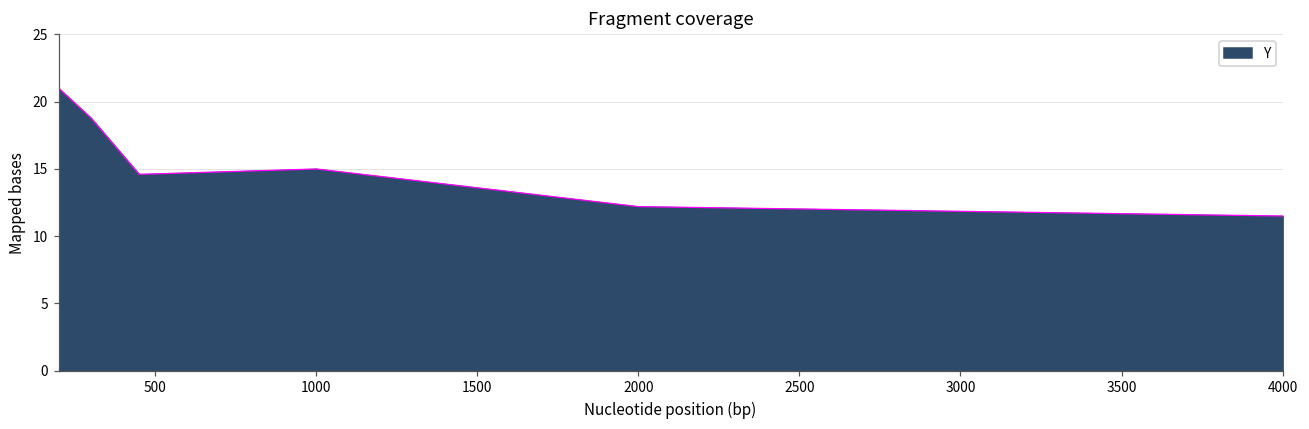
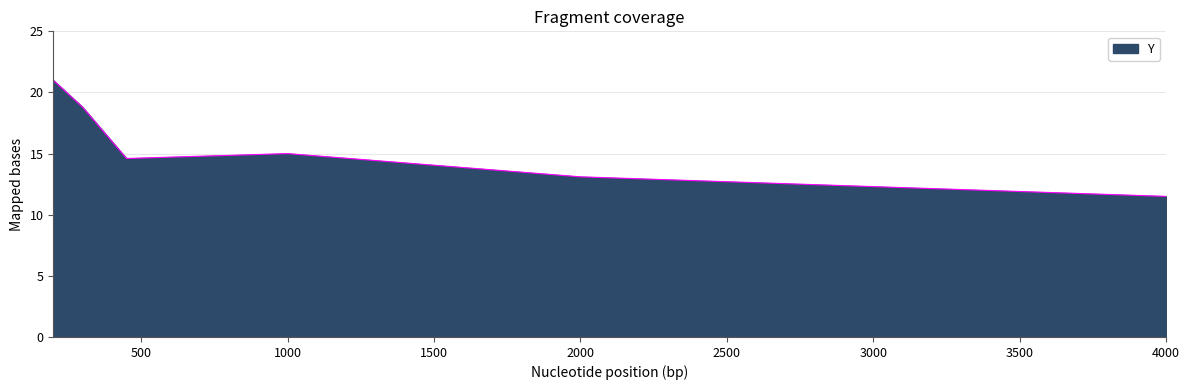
2000: 12.2 -> 13.1
